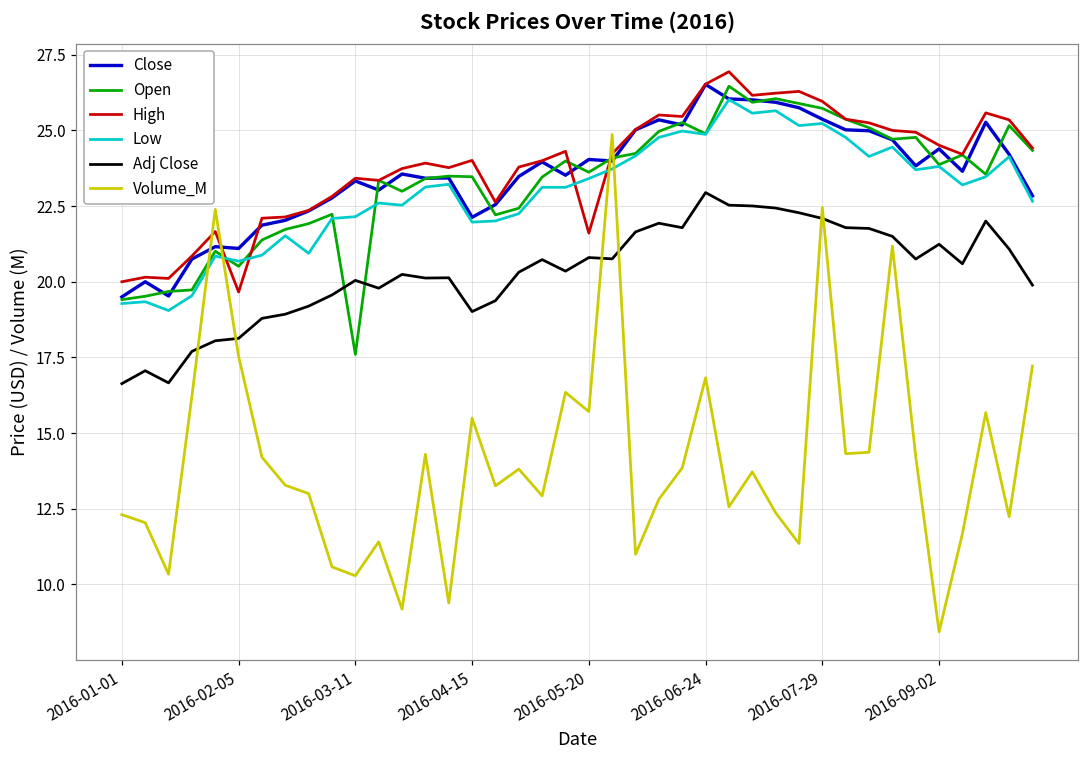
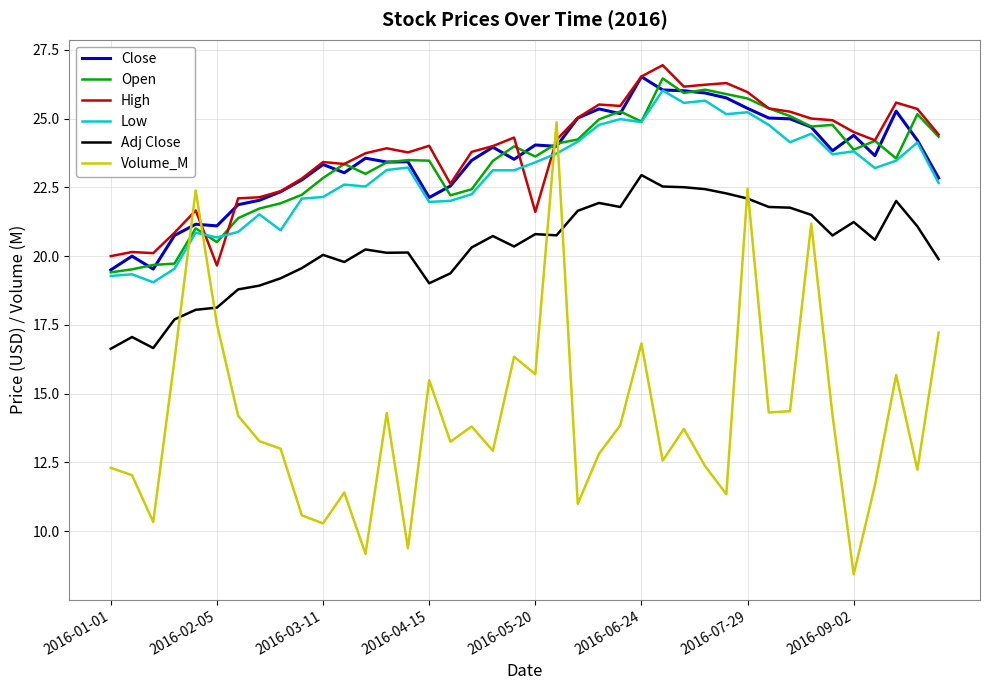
Open, 2016-03-11: 17.6 -> 22.8
